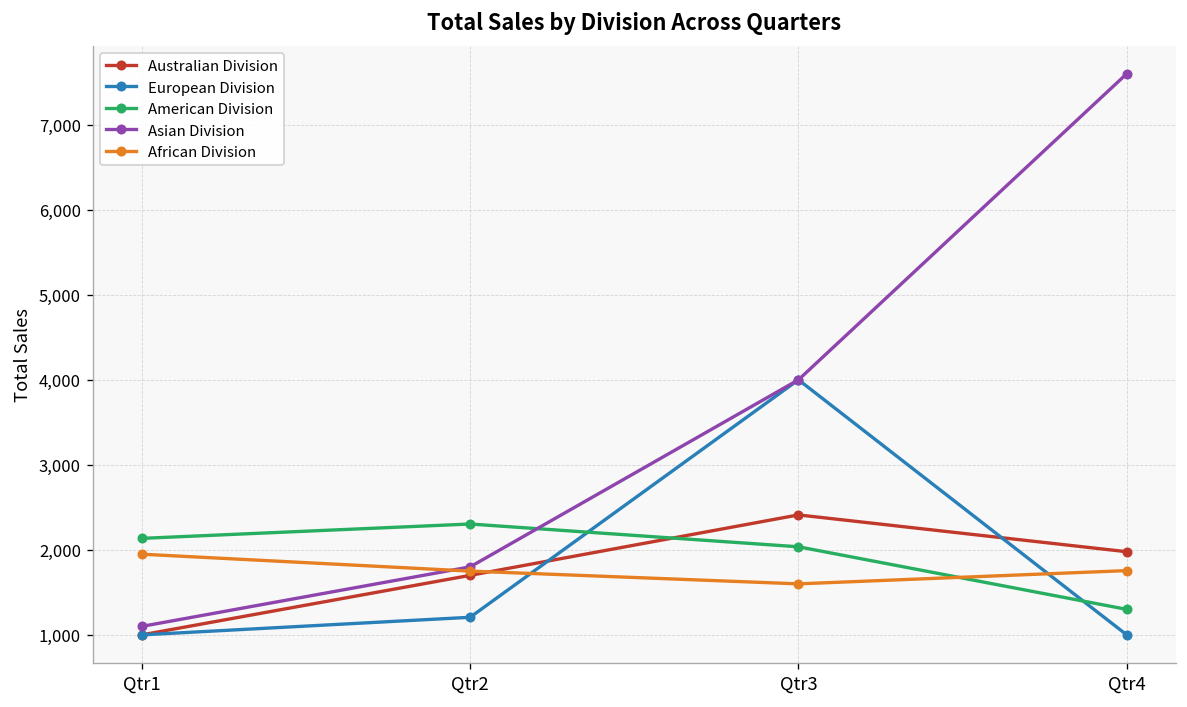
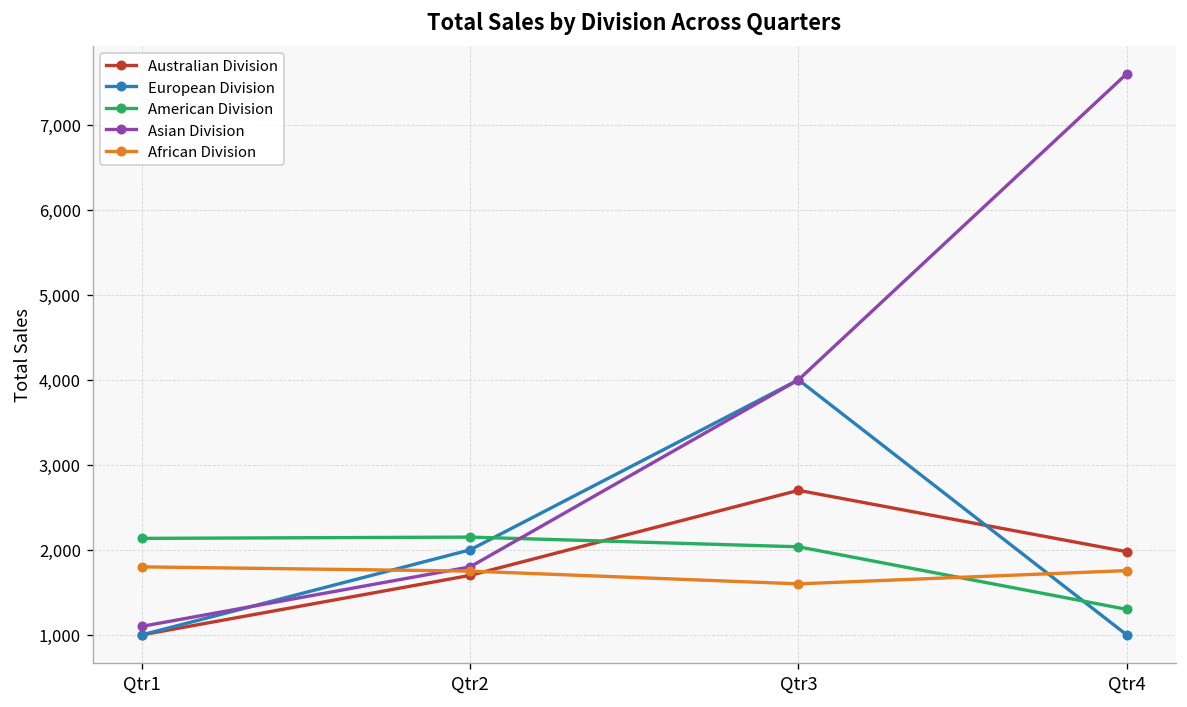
African Division, Qtr1: 1,900 -> 1,800
European Division, Qtr2: 1,200 -> 2,000
American Division, Qtr2: 2,300 -> 2,200
Australian Division, Qtr3: 2,400 -> 2,700
